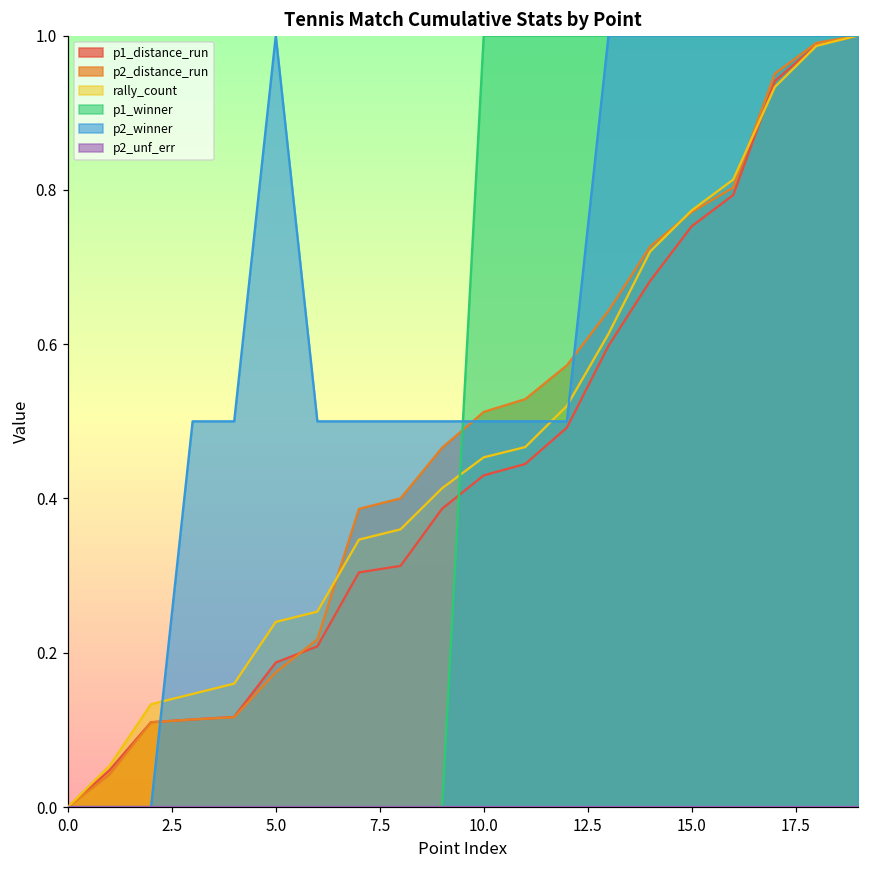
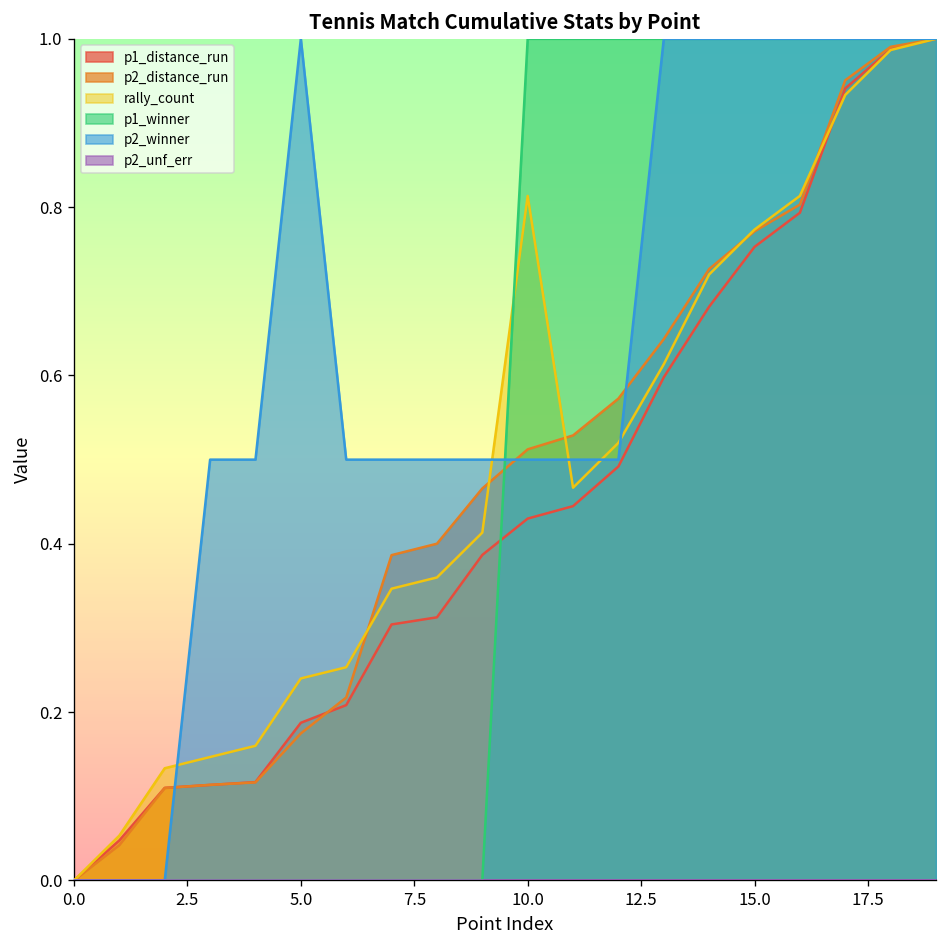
rally_count, 10.0: 0.45 -> 0.81
